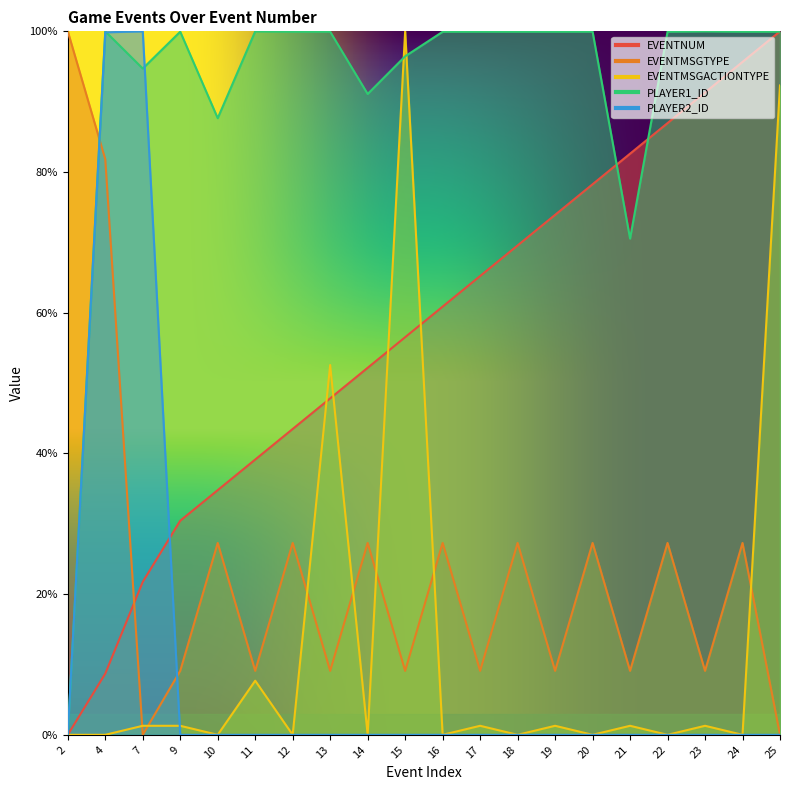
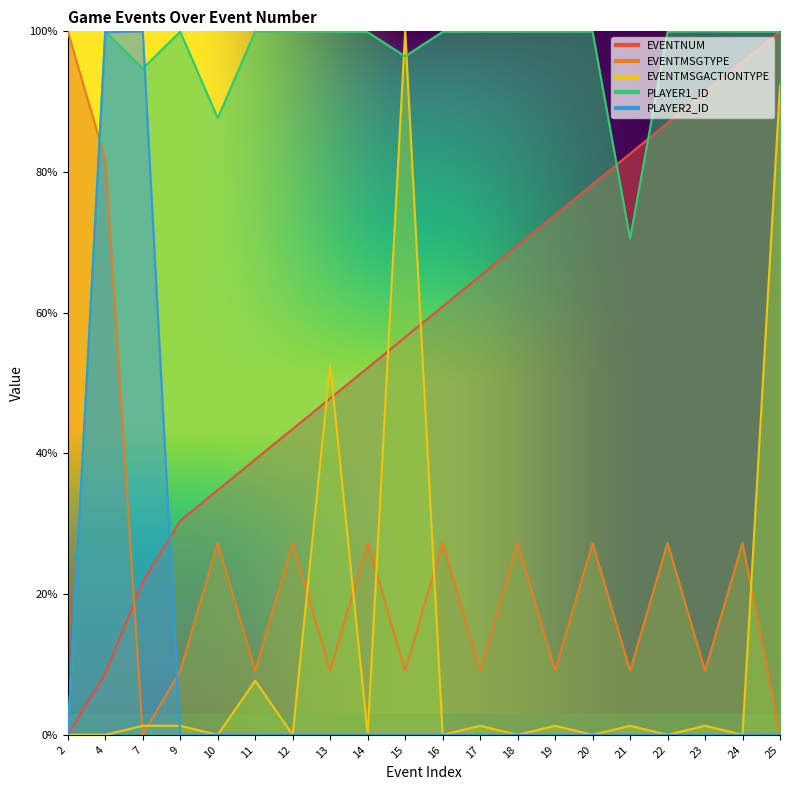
PLAYER1_ID, 14: 91% -> 100%
